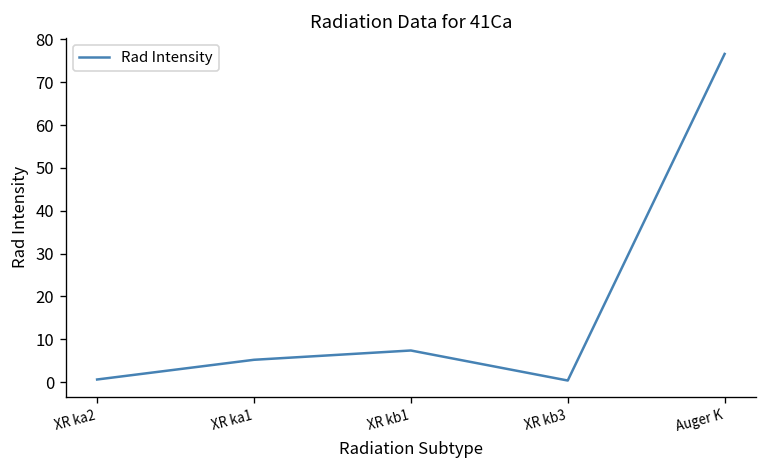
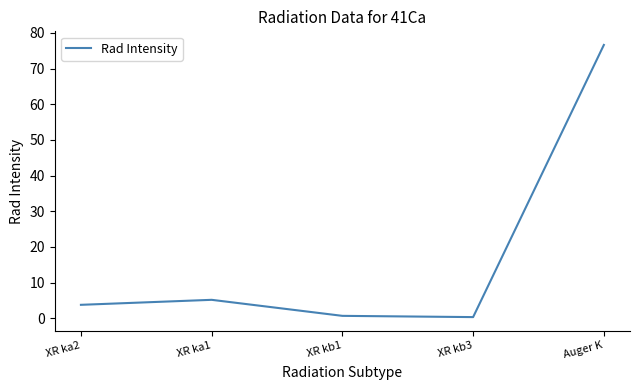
XR ka2: 1 -> 4
XR kb1: 7 -> 1
